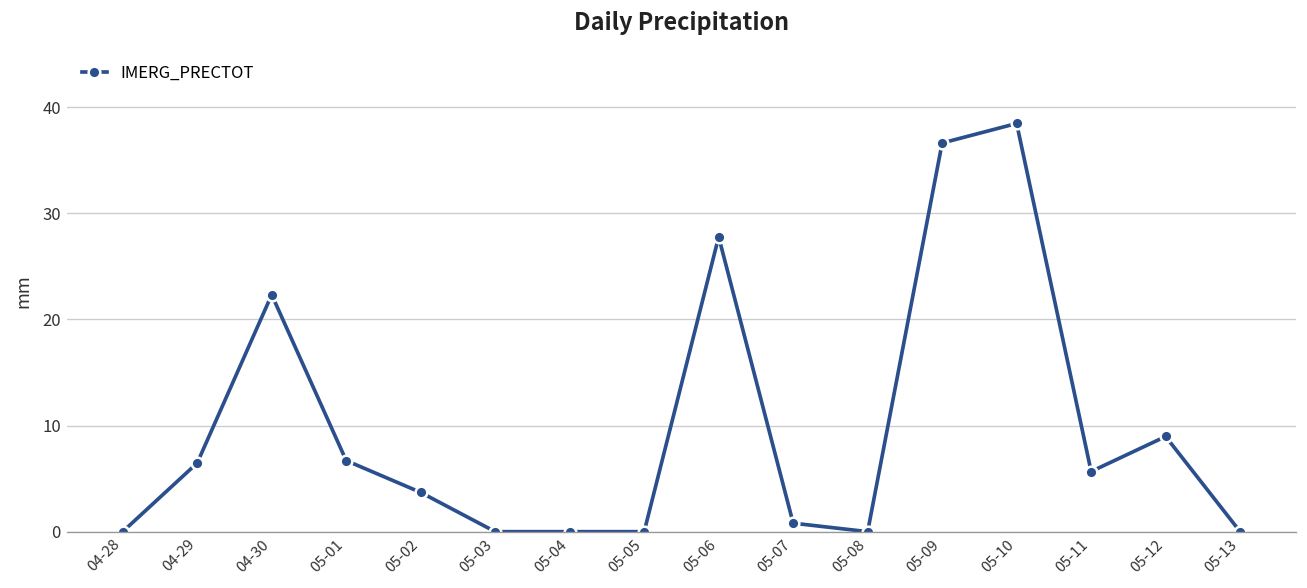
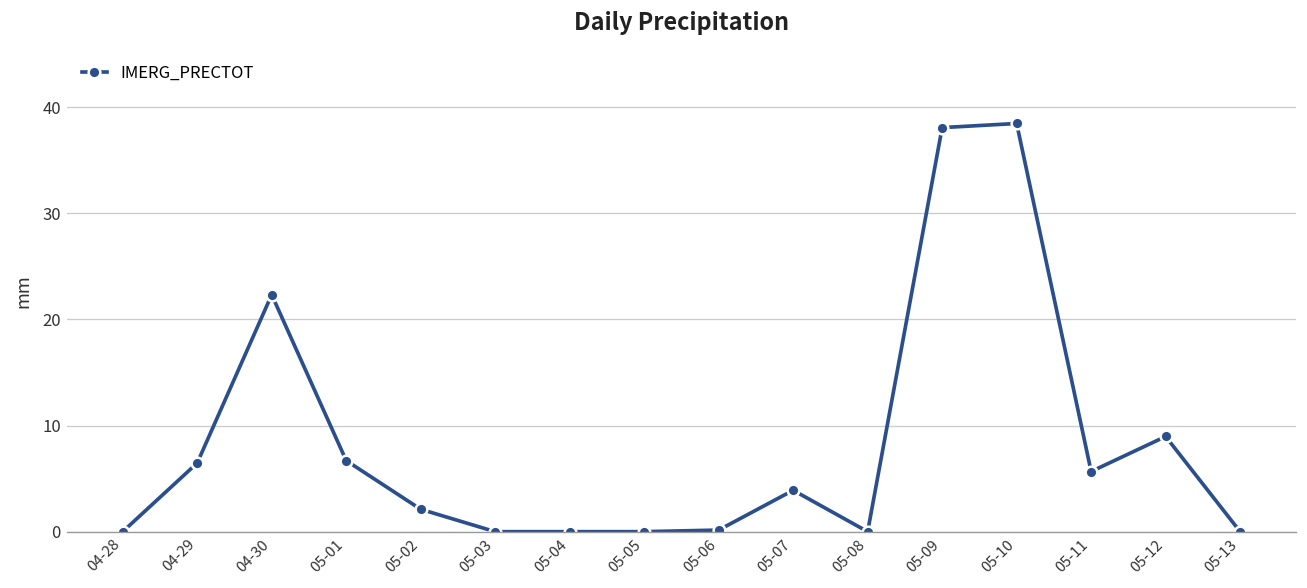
05-02: 4 -> 2
05-06: 28 -> 0
05-07: 1 -> 4
05-09: 37 -> 38
